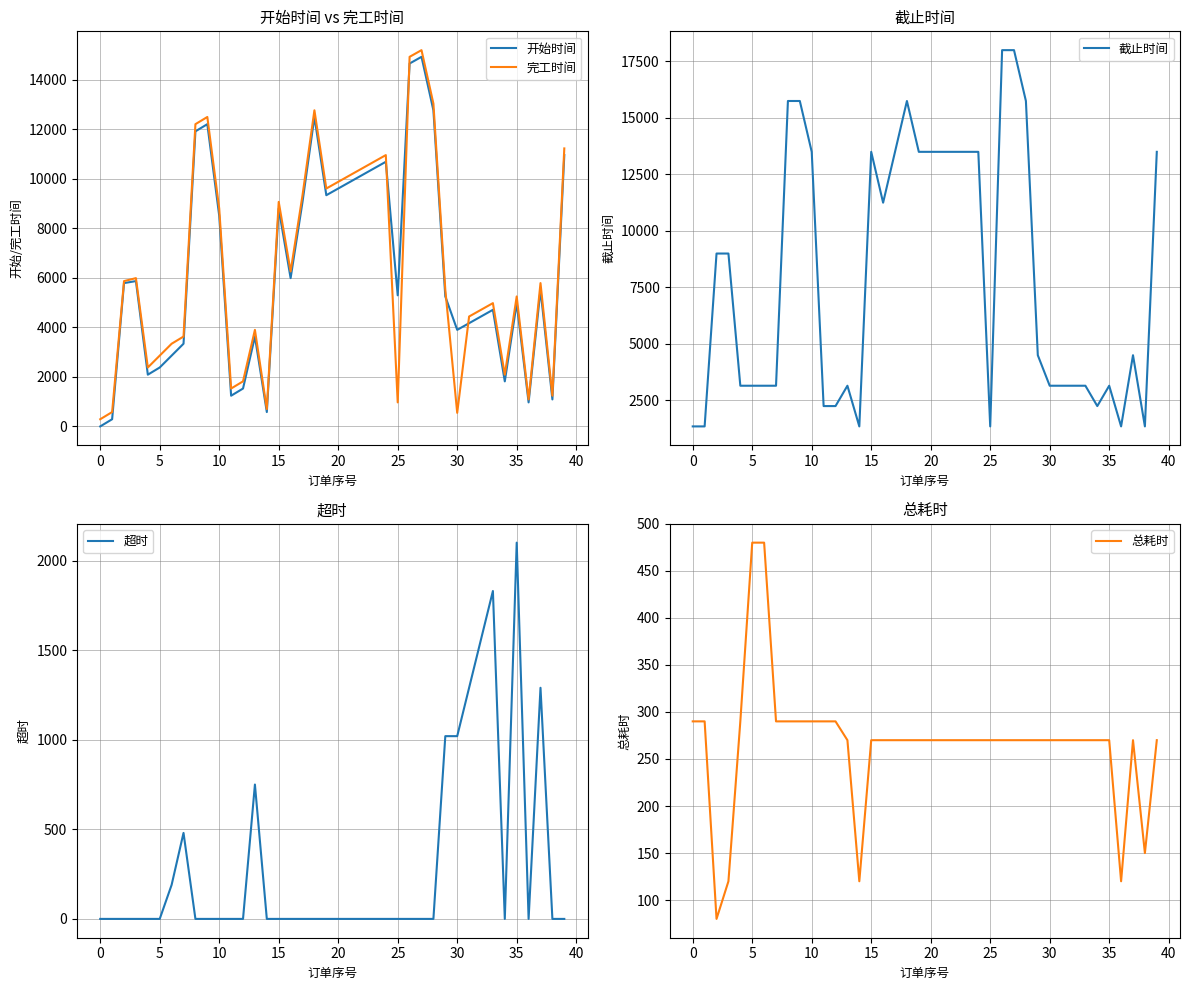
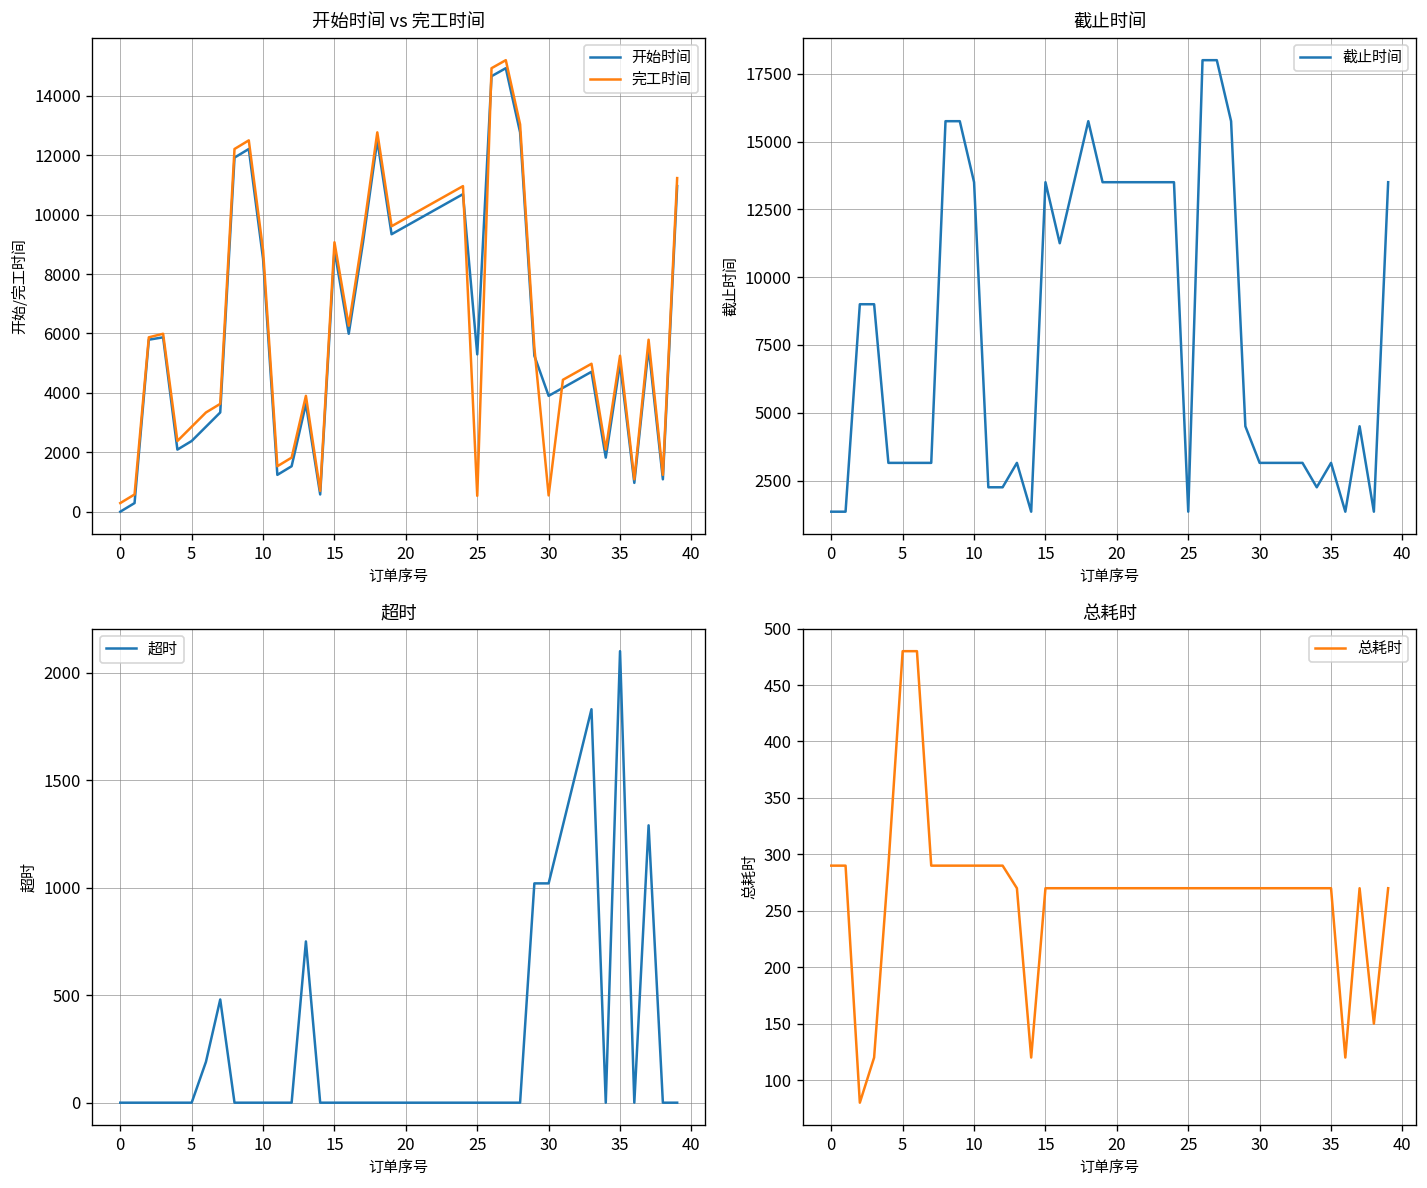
开始时间 vs 完工时间, 完工时间, 25: 1000 -> 500
